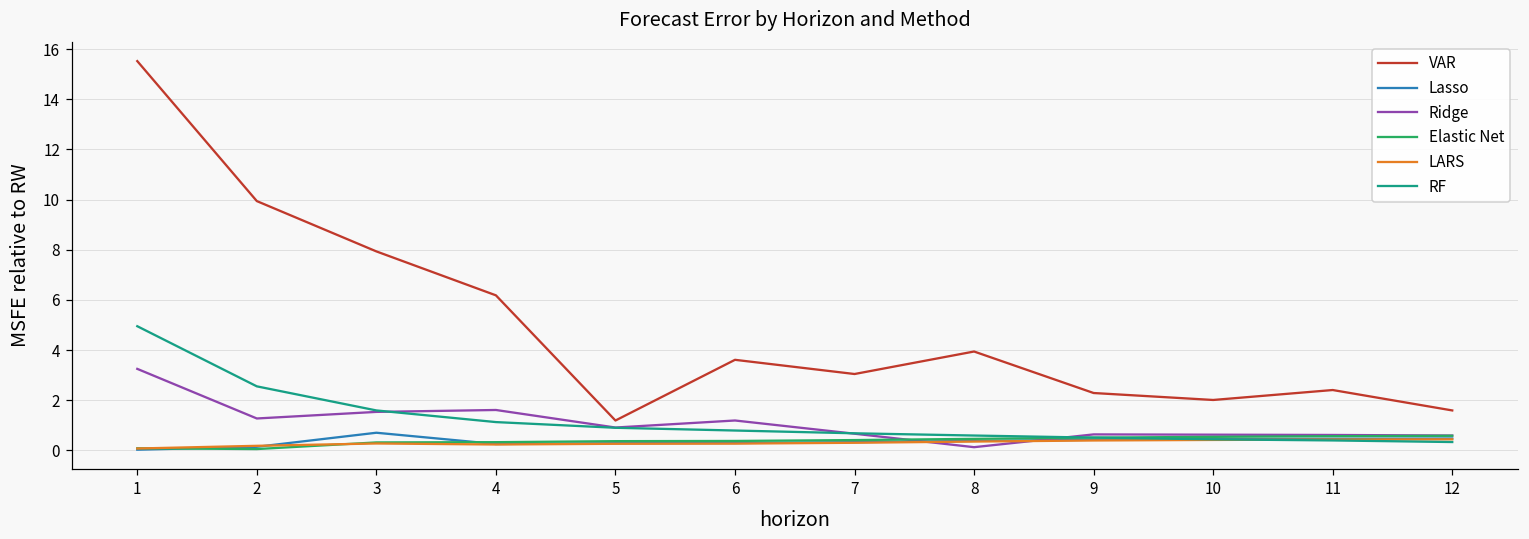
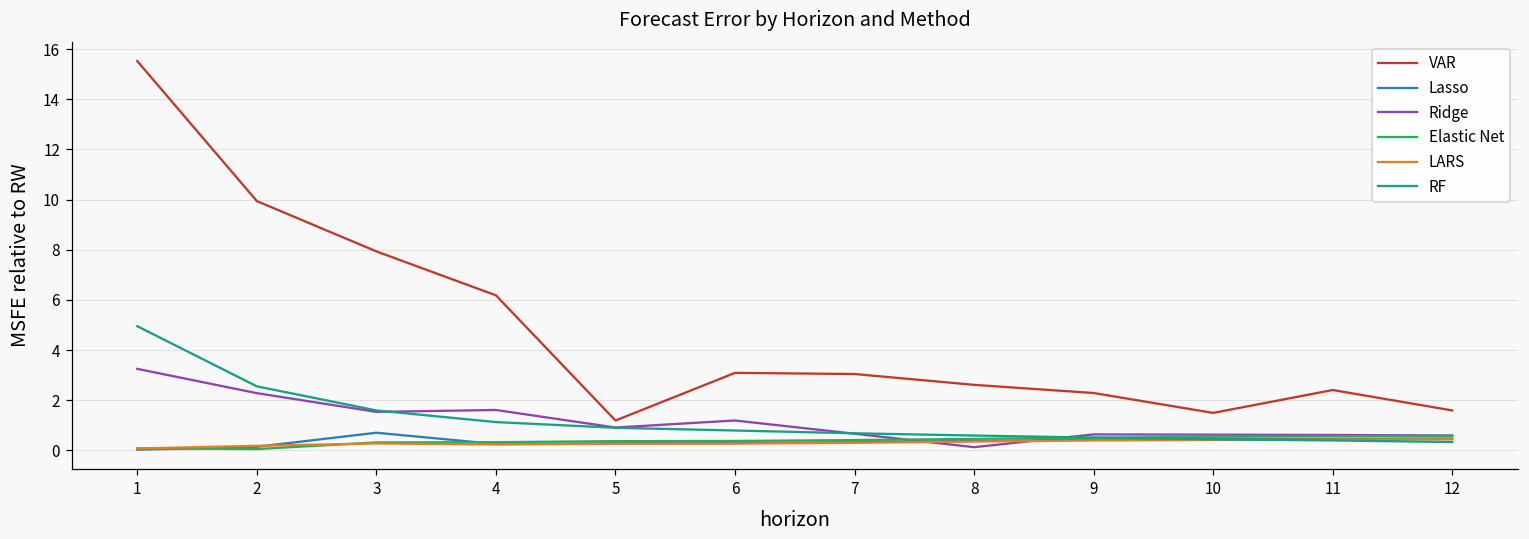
Ridge, 2: 1.3 -> 2.3
VAR, 6: 3.6 -> 3.1
VAR, 8: 3.9 -> 2.6
VAR, 10: 2.0 -> 1.5
